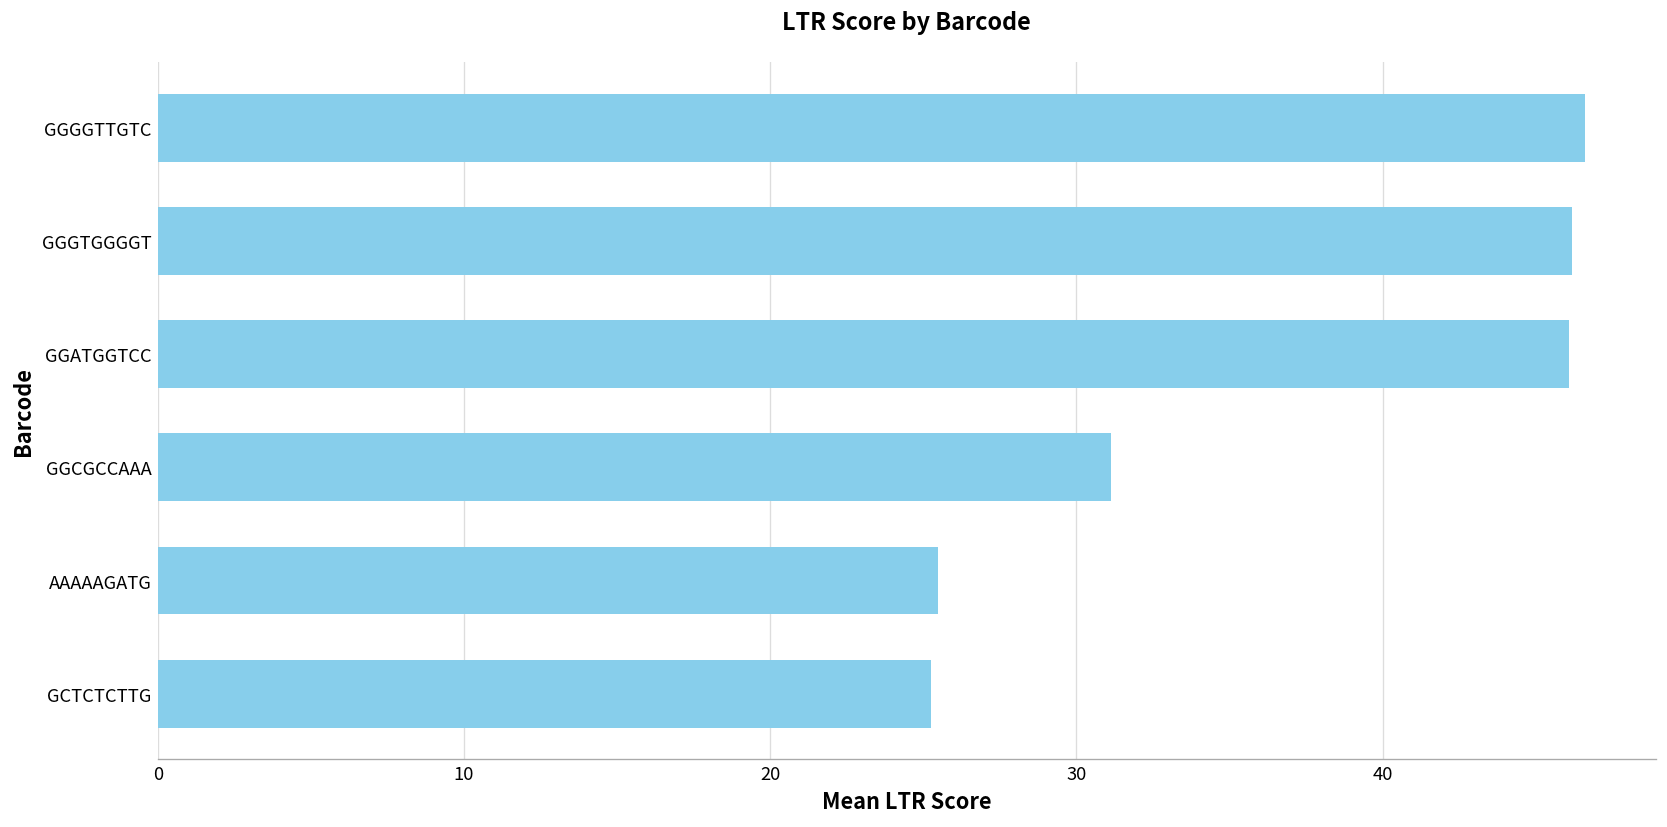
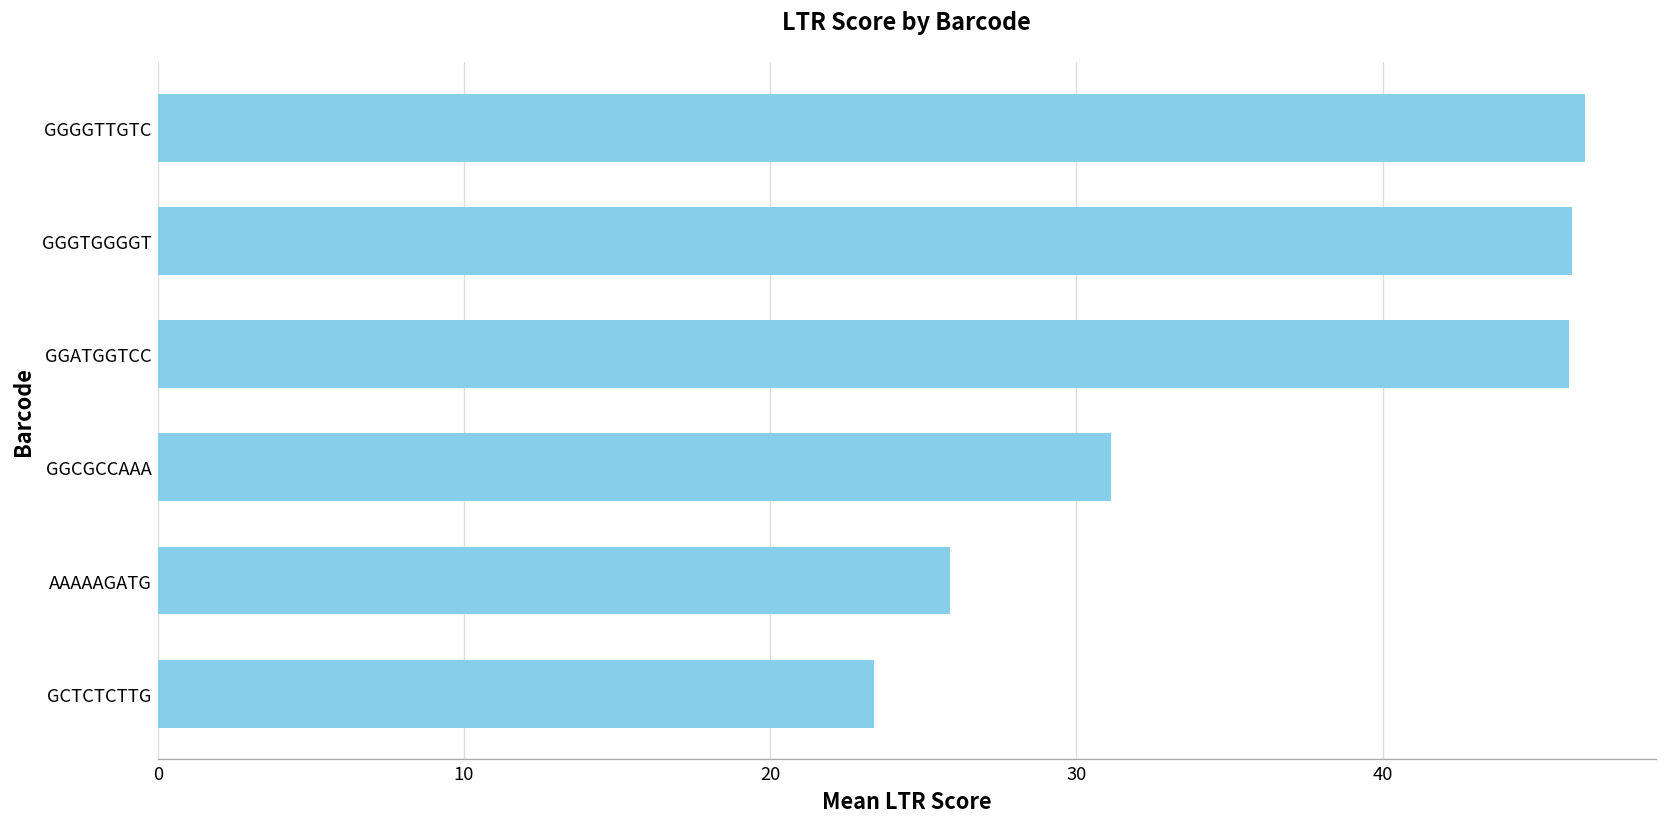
AAAAAGATG: 25.5 -> 25.9
GCTCTCTTG: 25.2 -> 23.4
